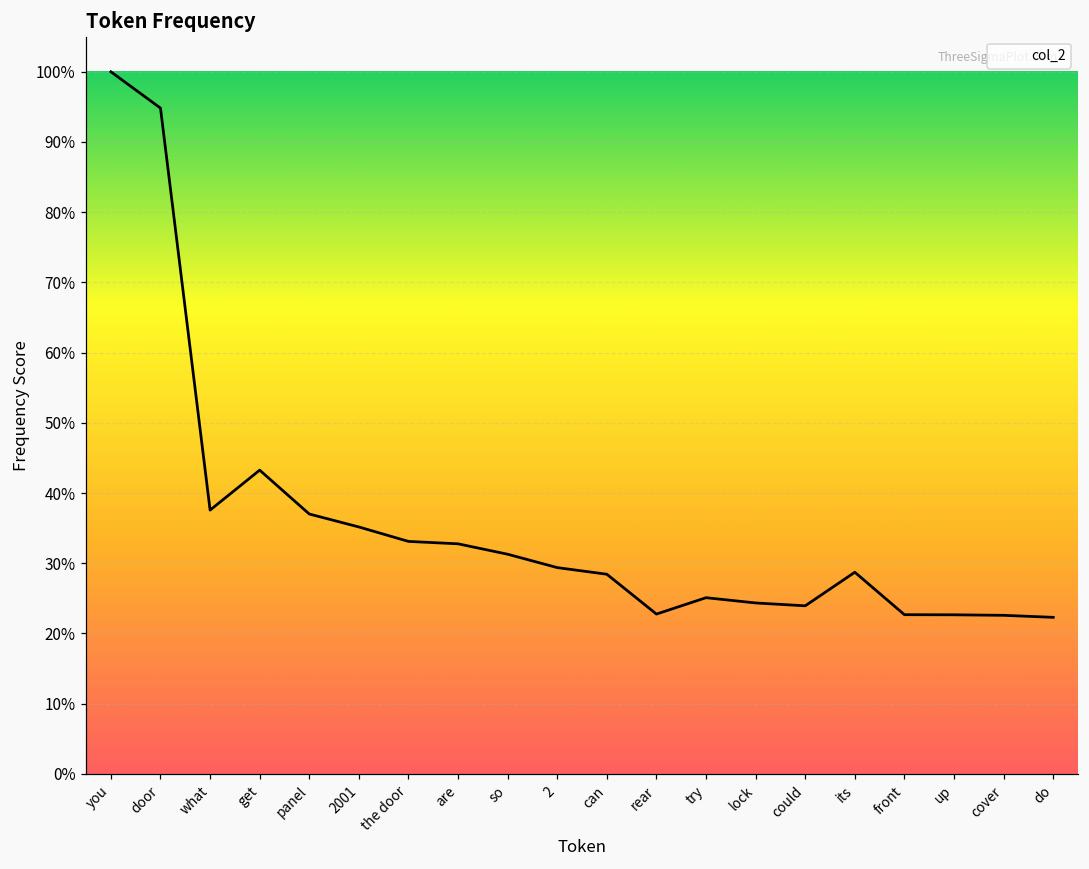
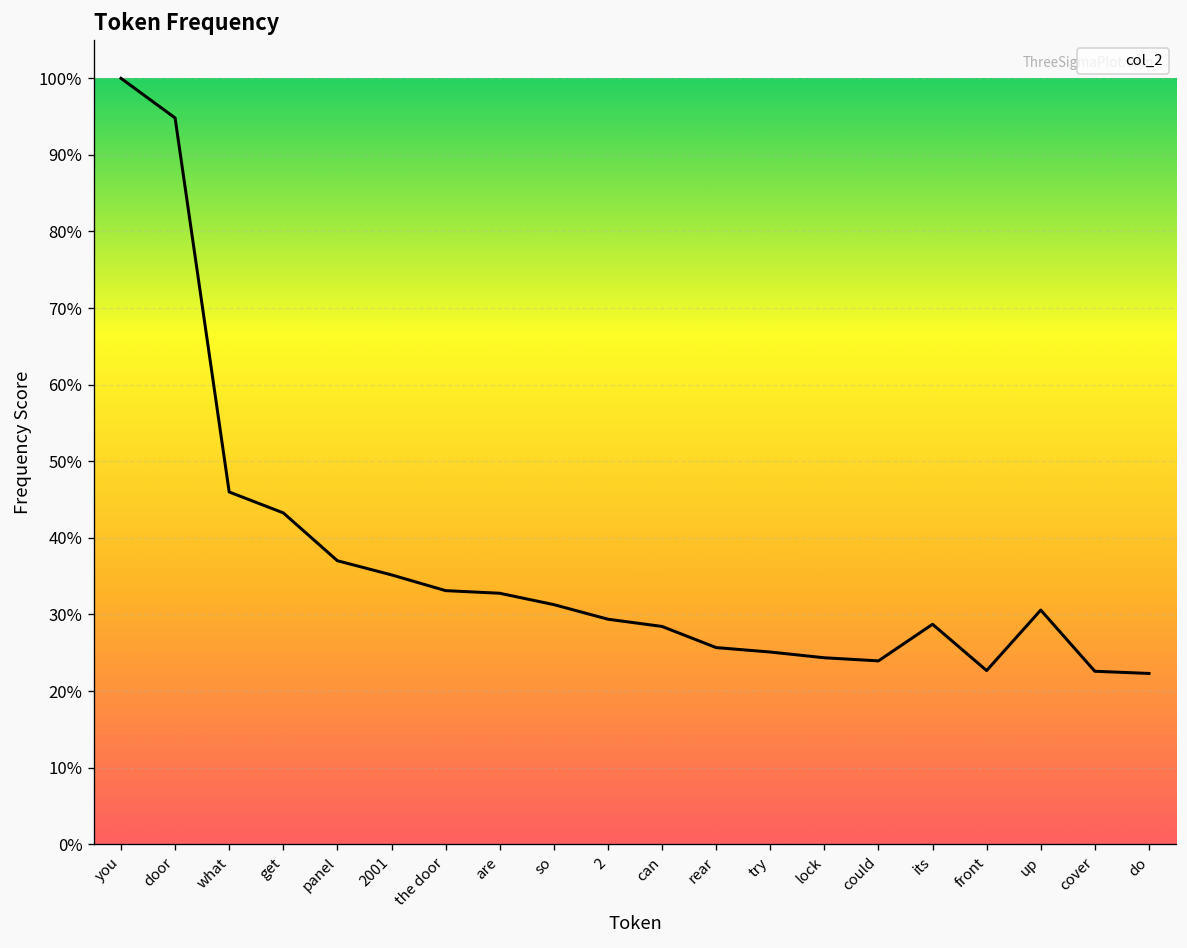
what: 38% -> 46%
rear: 23% -> 26%
up: 23% -> 31%
